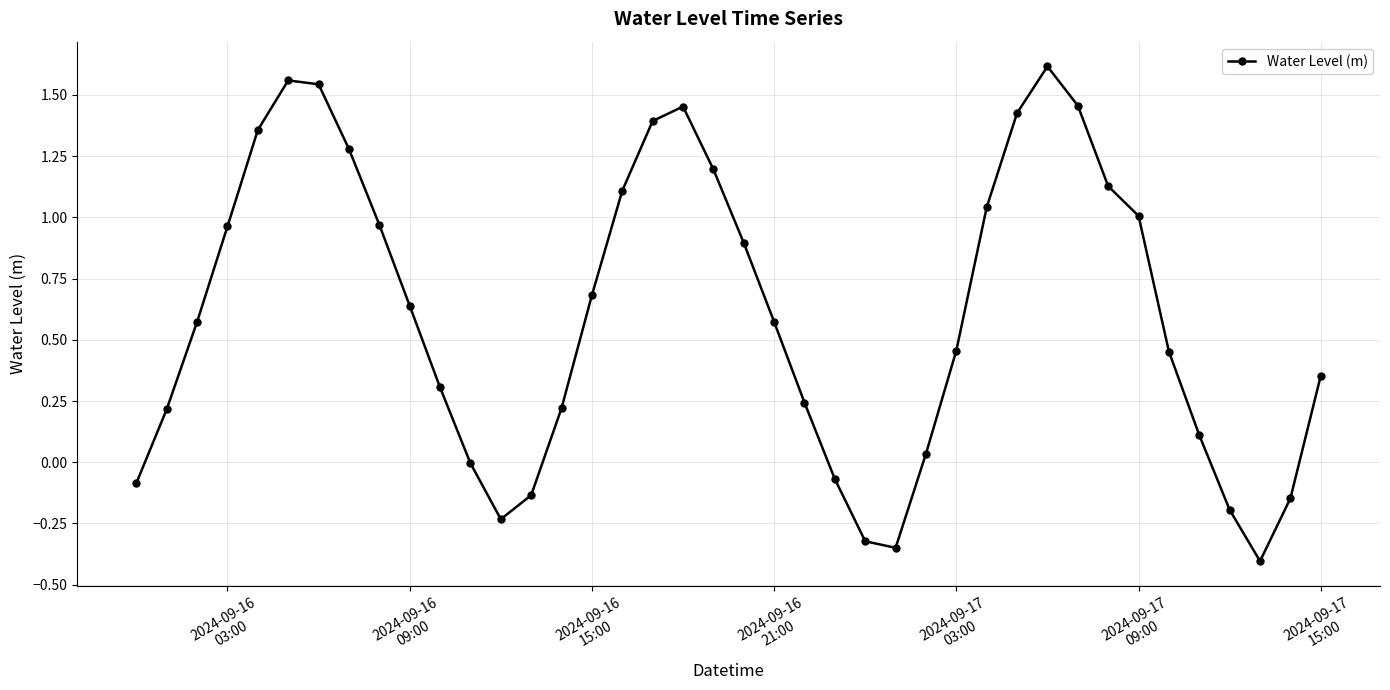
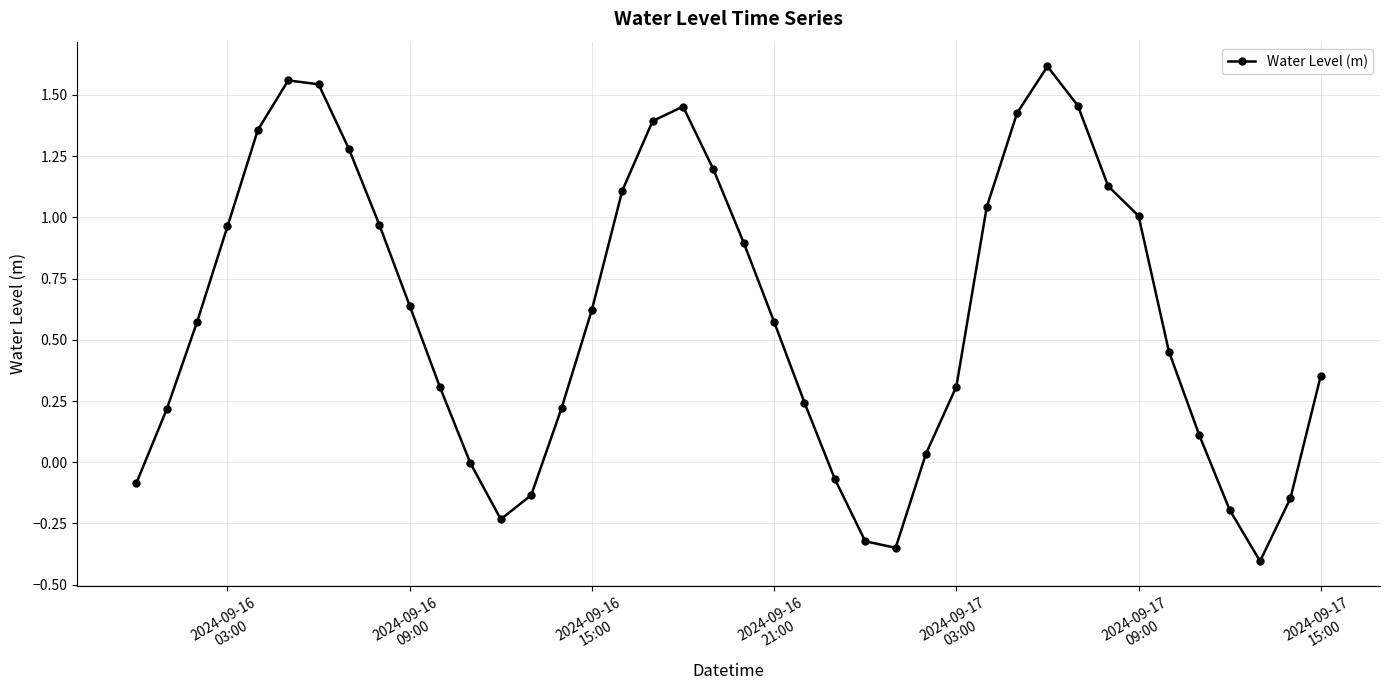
2024-09-16 15:00: 0.68 -> 0.62
2024-09-17 03:00: 0.46 -> 0.31
